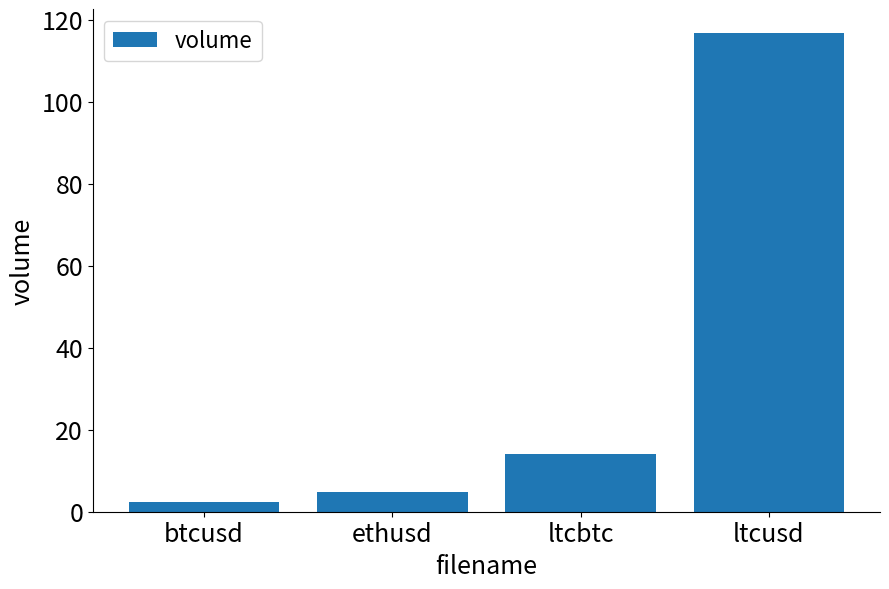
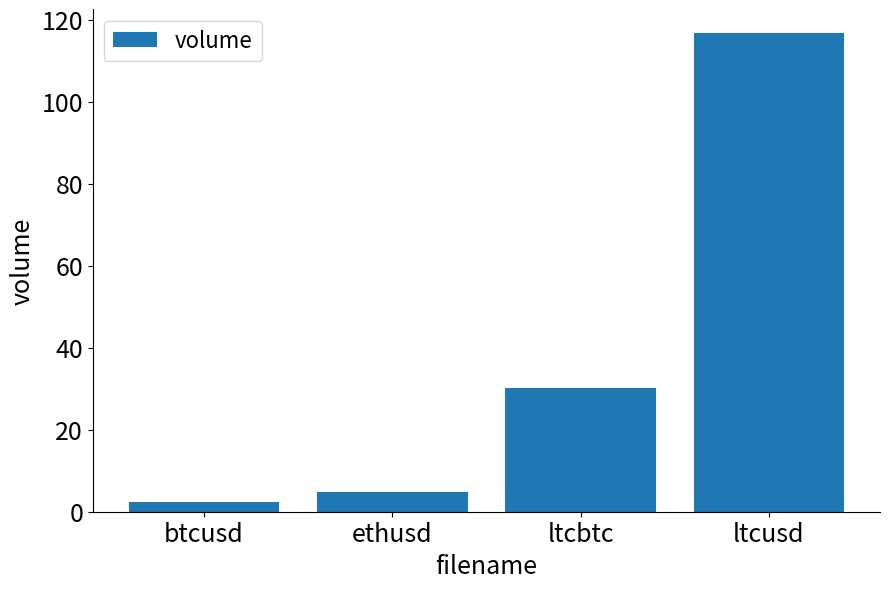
ltcbtc: 14 -> 30
